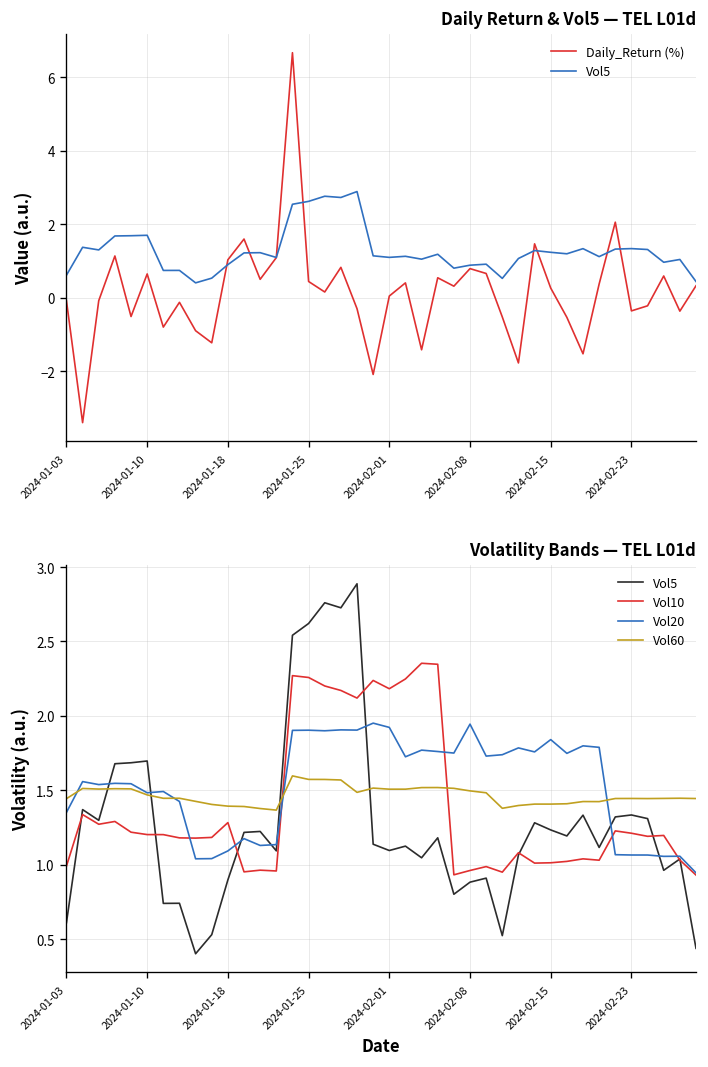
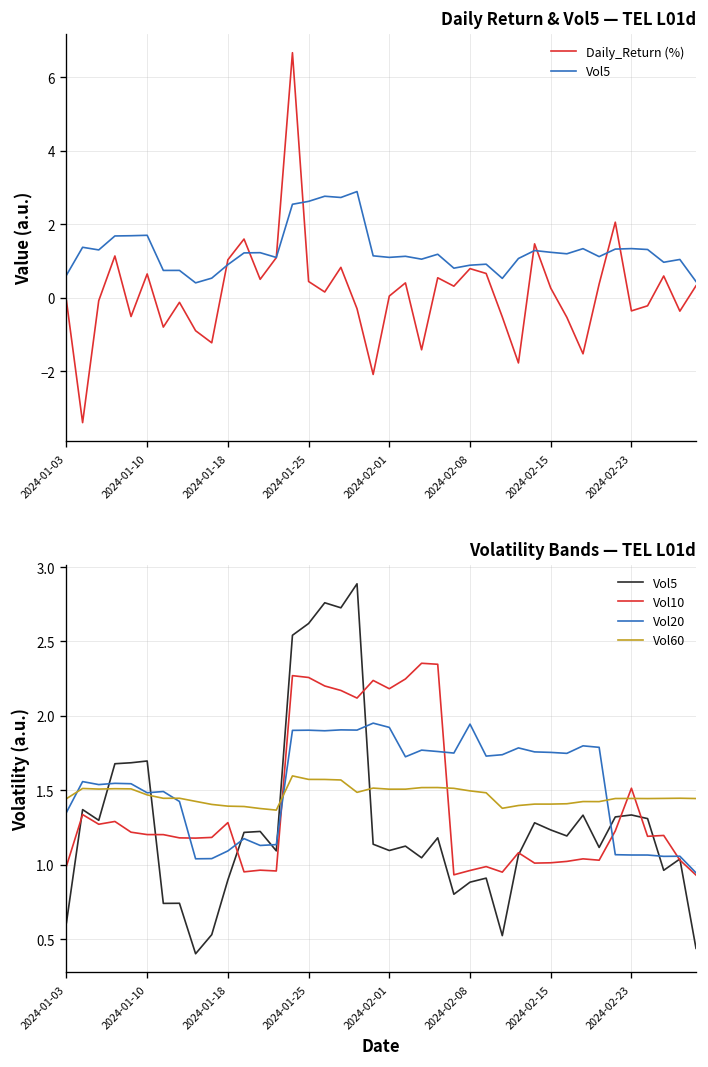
Volatility Bands — TEL L01d, Vol20, 2024-02-15: 1.84 -> 1.75
Volatility Bands — TEL L01d, Vol10, 2024-02-23: 1.21 -> 1.51
